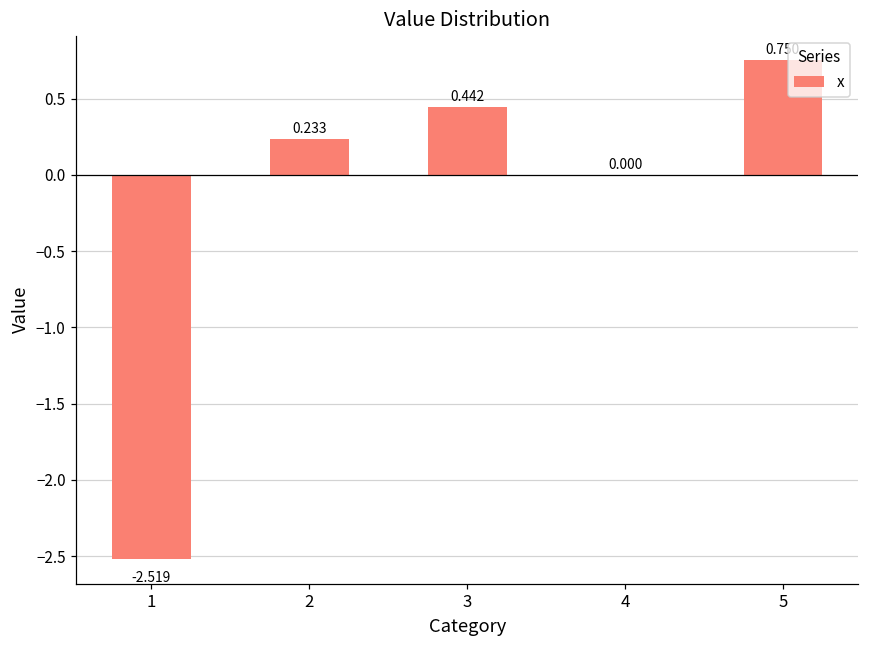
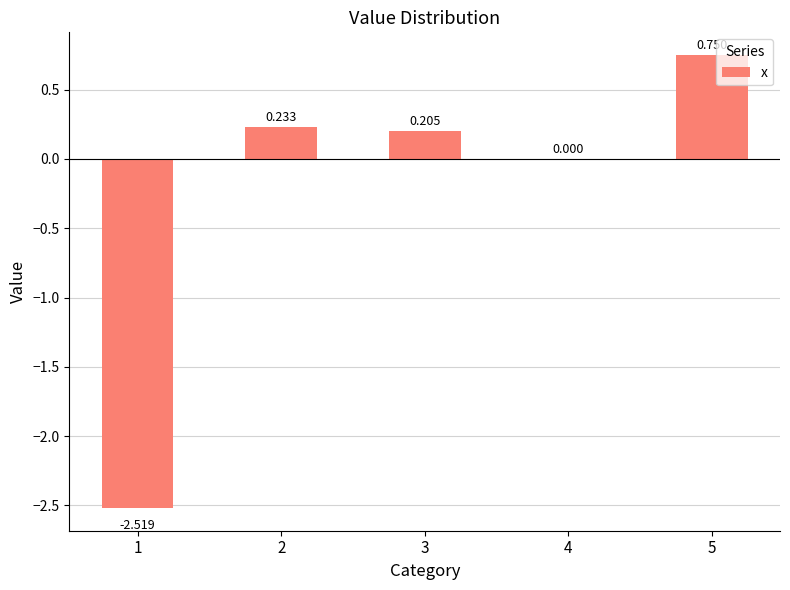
3: 0.442 -> 0.205
